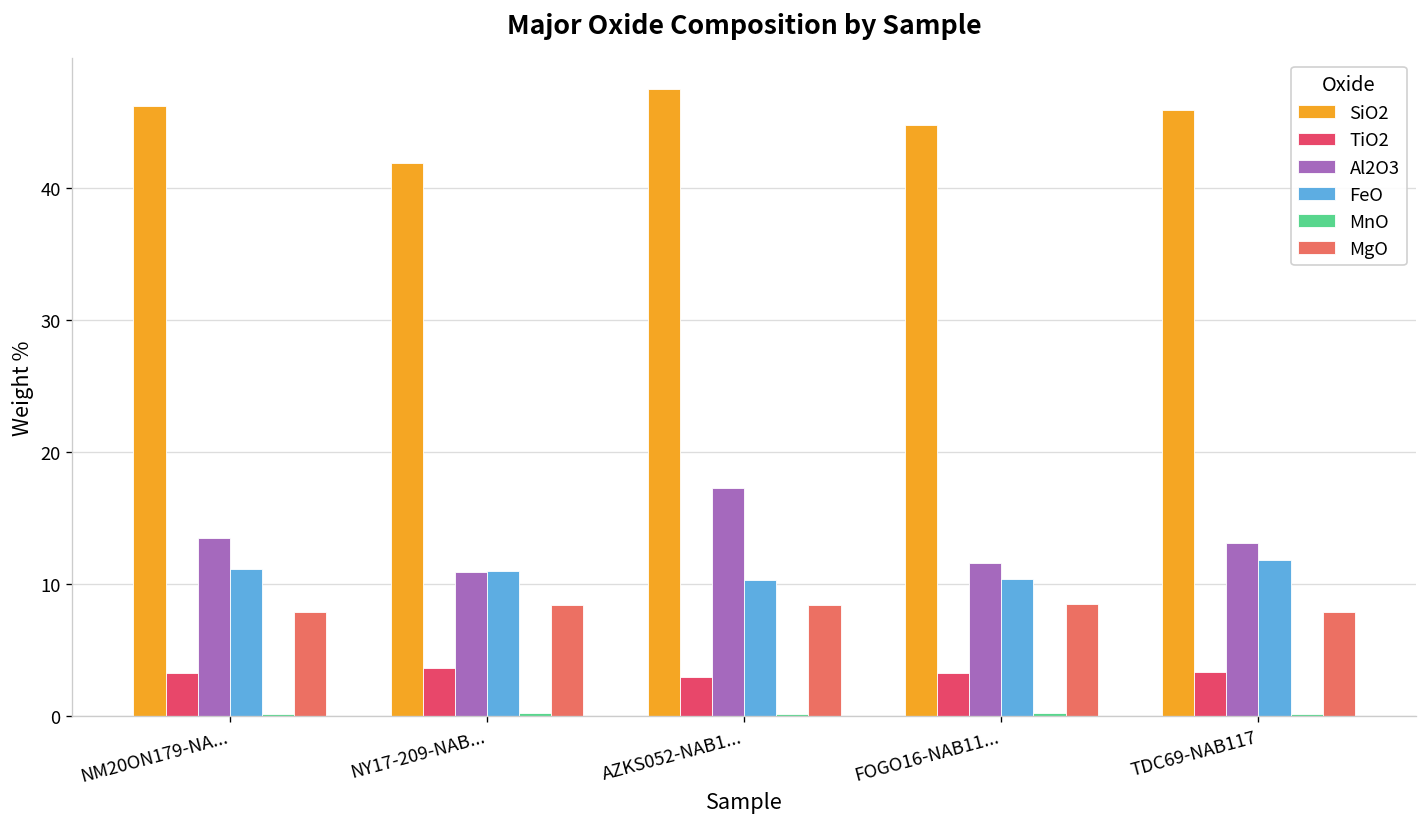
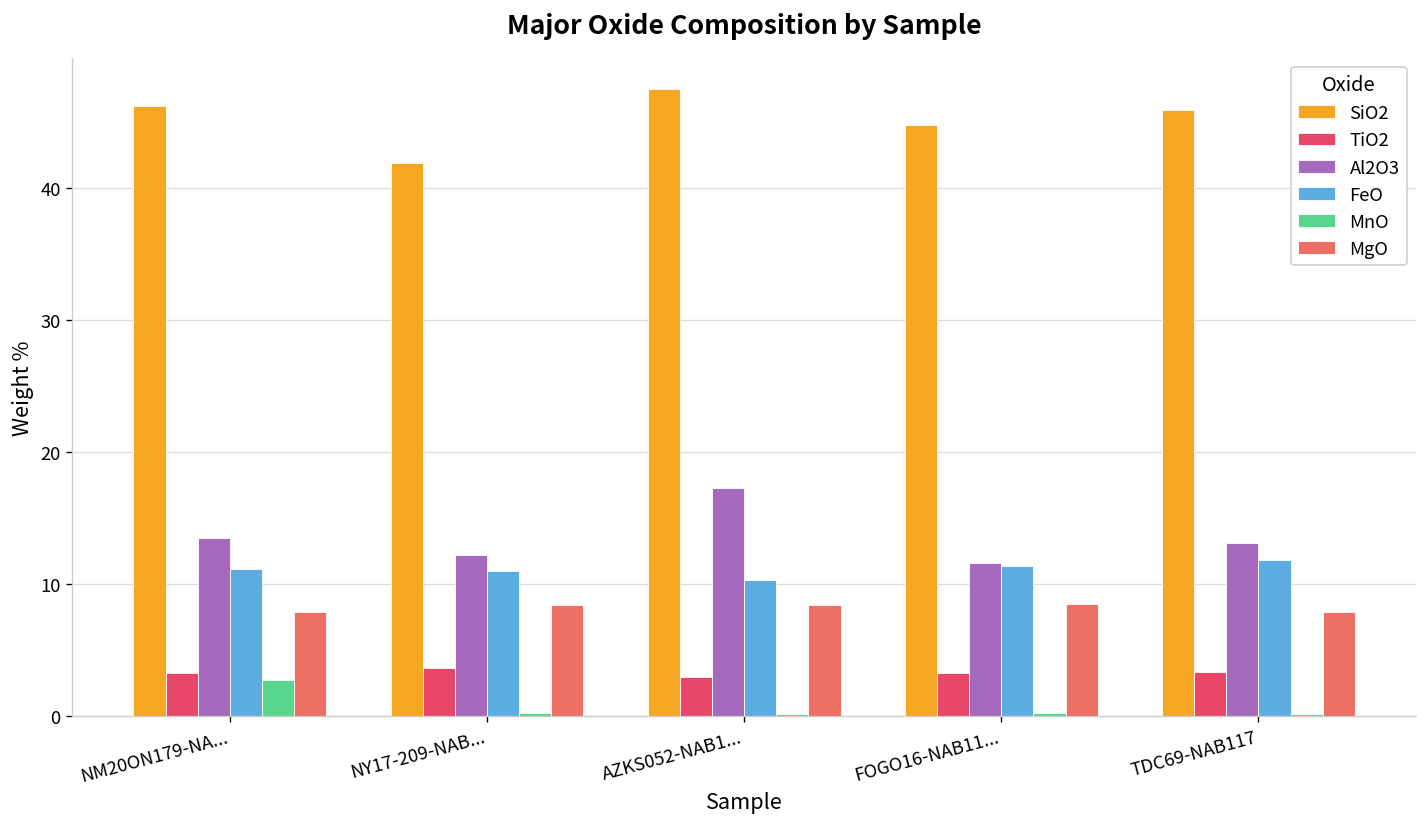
MnO, NM20ON179-NA...: 0.2 -> 2.7
Al2O3, NY17-209-NAB...: 10.9 -> 12.2
FeO, FOGO16-NAB11...: 10.4 -> 11.4
